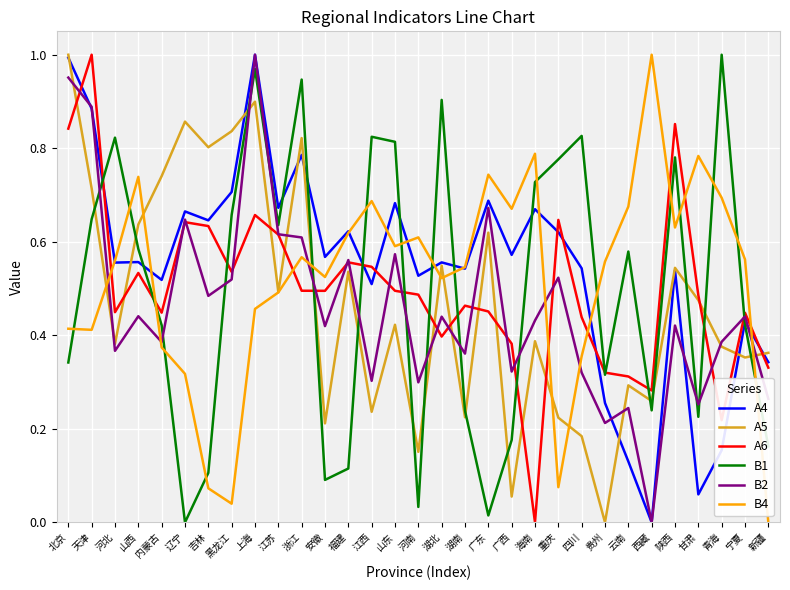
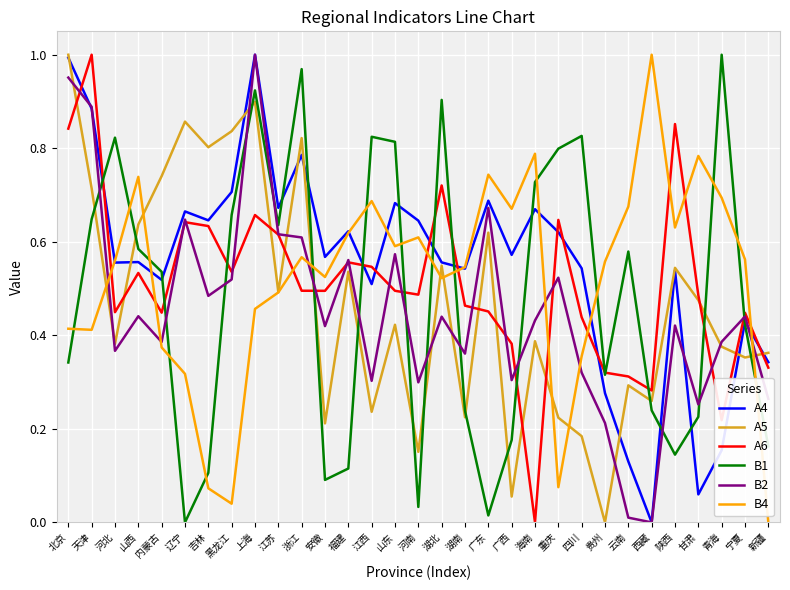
B1, 内蒙古: 0.42 -> 0.54
B1, 上海: 0.97 -> 0.92
B1, 浙江: 0.95 -> 0.97
A4, 河南: 0.53 -> 0.65
A6, 湖北: 0.40 -> 0.72
B2, 广西: 0.32 -> 0.30
B1, 重庆: 0.78 -> 0.80
A4, 贵州: 0.26 -> 0.28
B2, 云南: 0.24 -> 0.01
B1, 陕西: 0.78 -> 0.14
